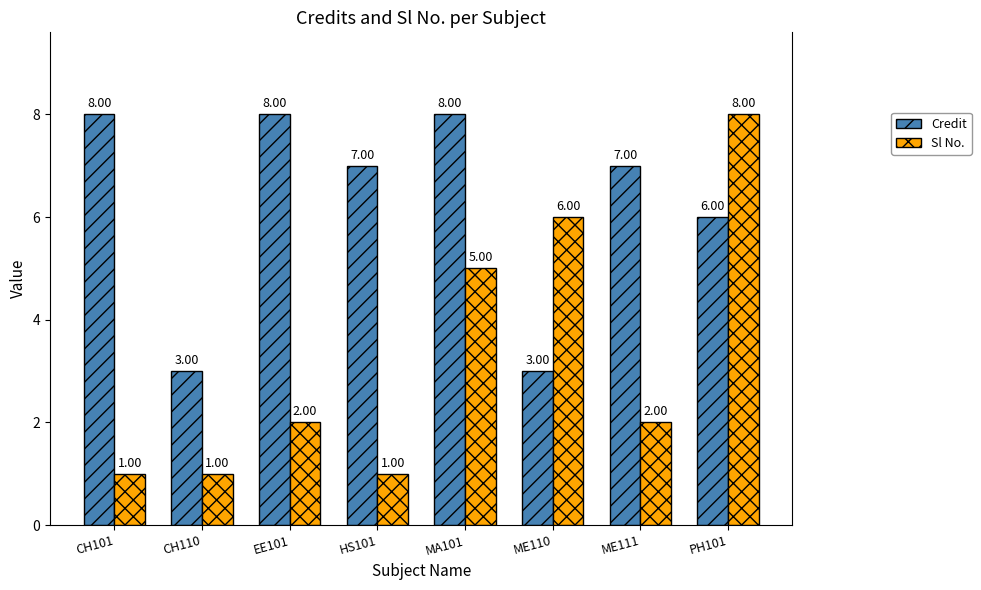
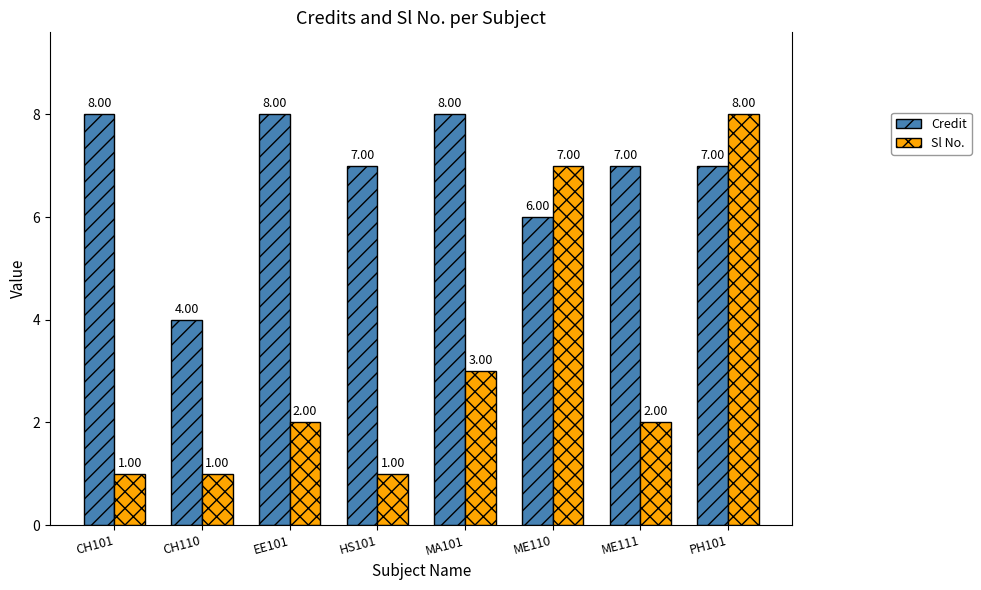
Credit, CH110: 3.00 -> 4.00
Sl No., MA101: 5.00 -> 3.00
Credit, ME110: 3.00 -> 6.00
Sl No., ME110: 6.00 -> 7.00
Credit, PH101: 6.00 -> 7.00
